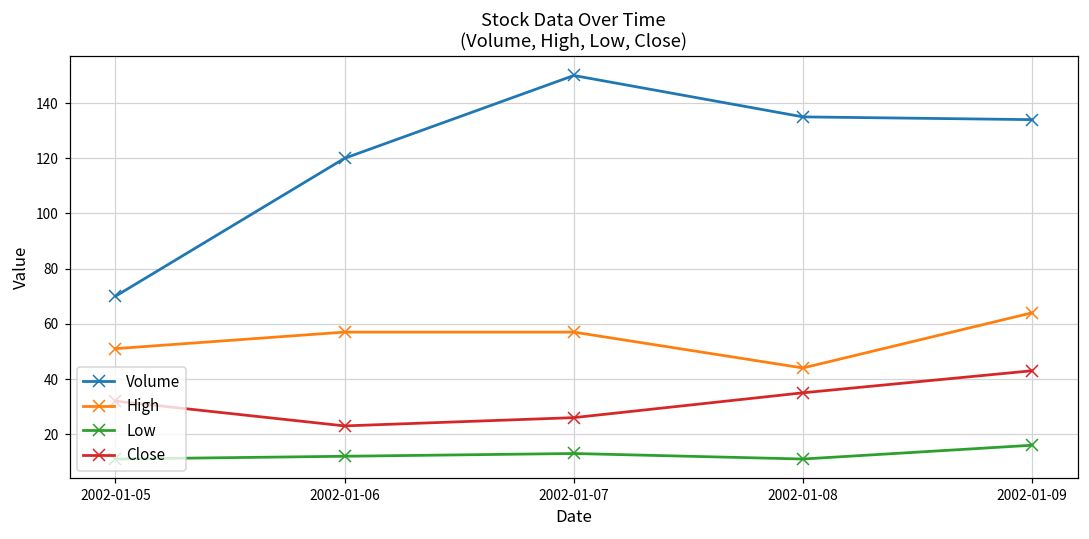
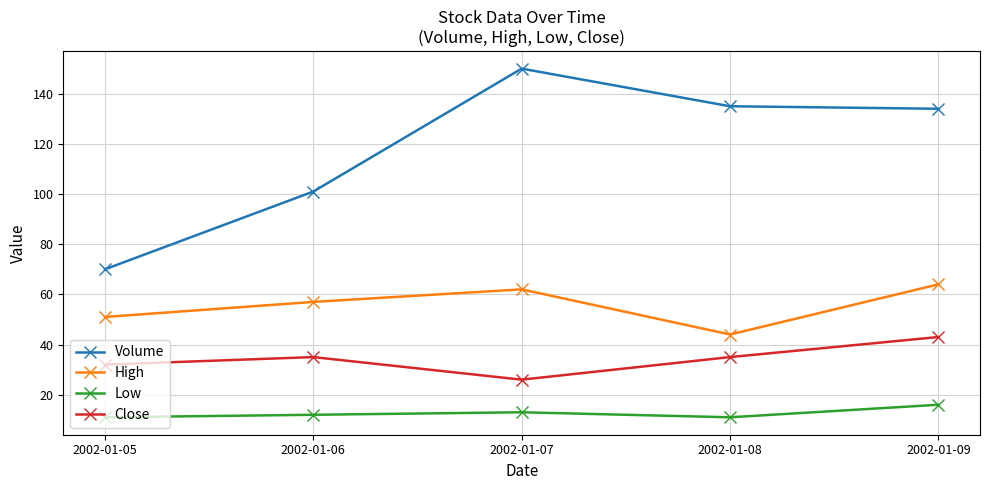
Volume, 2002-01-06: 120 -> 101
Close, 2002-01-06: 23 -> 35
High, 2002-01-07: 57 -> 62
